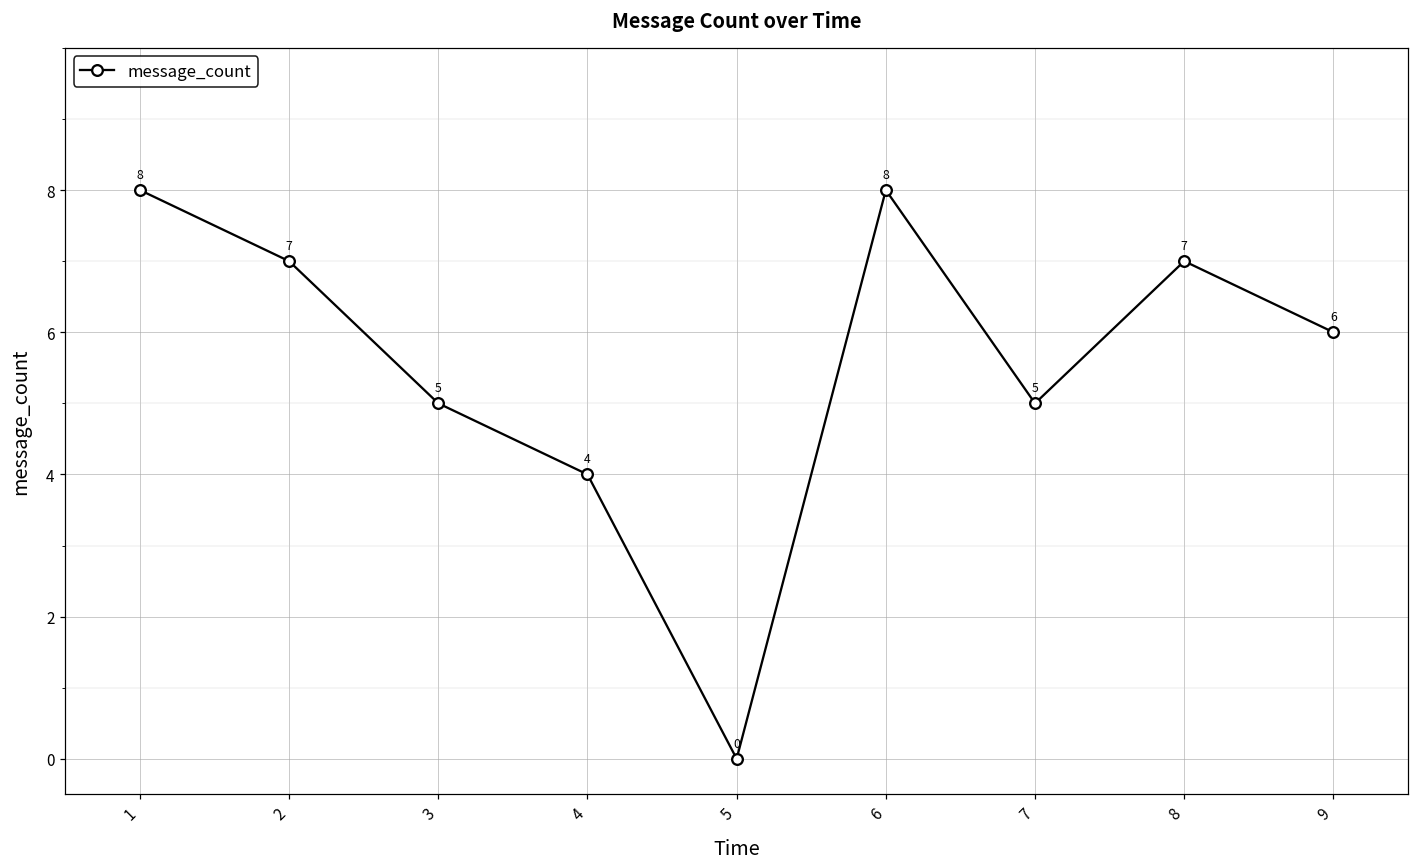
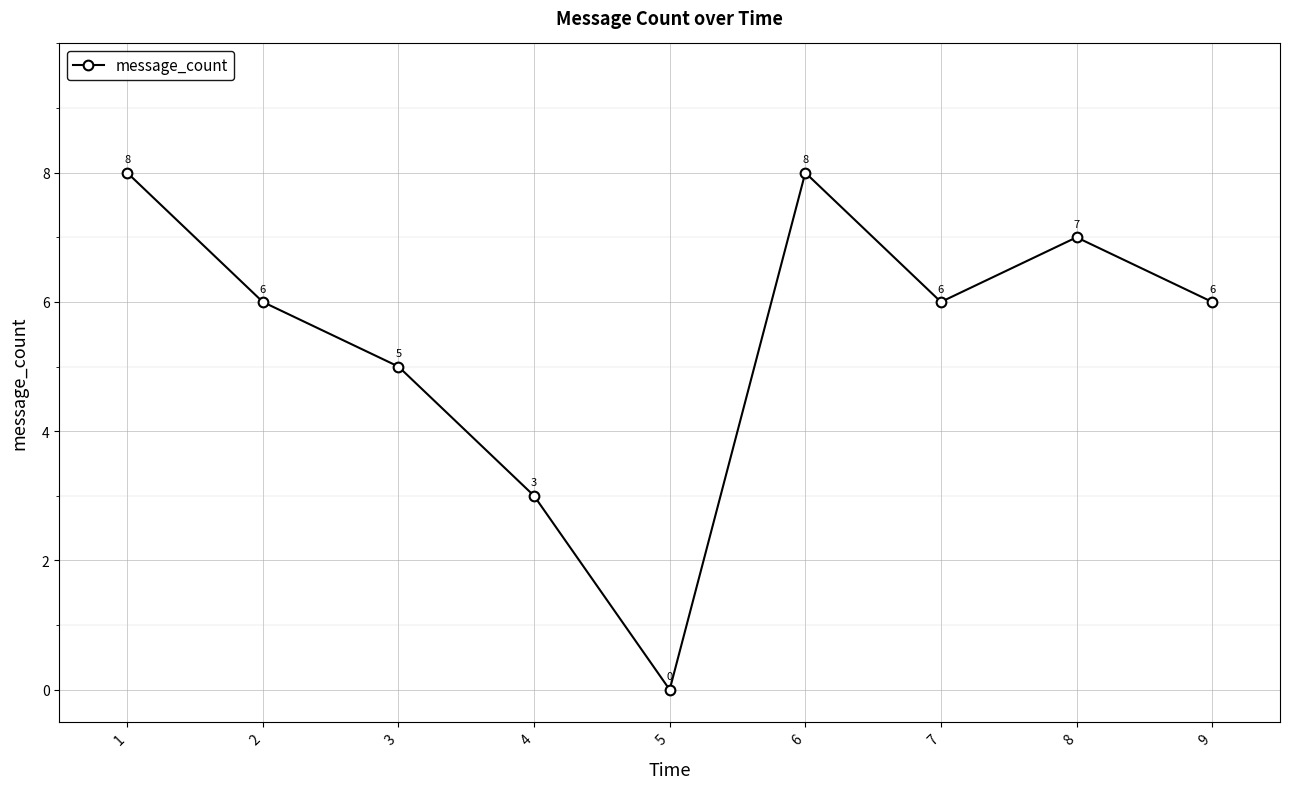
2: 7 -> 6
4: 4 -> 3
7: 5 -> 6
